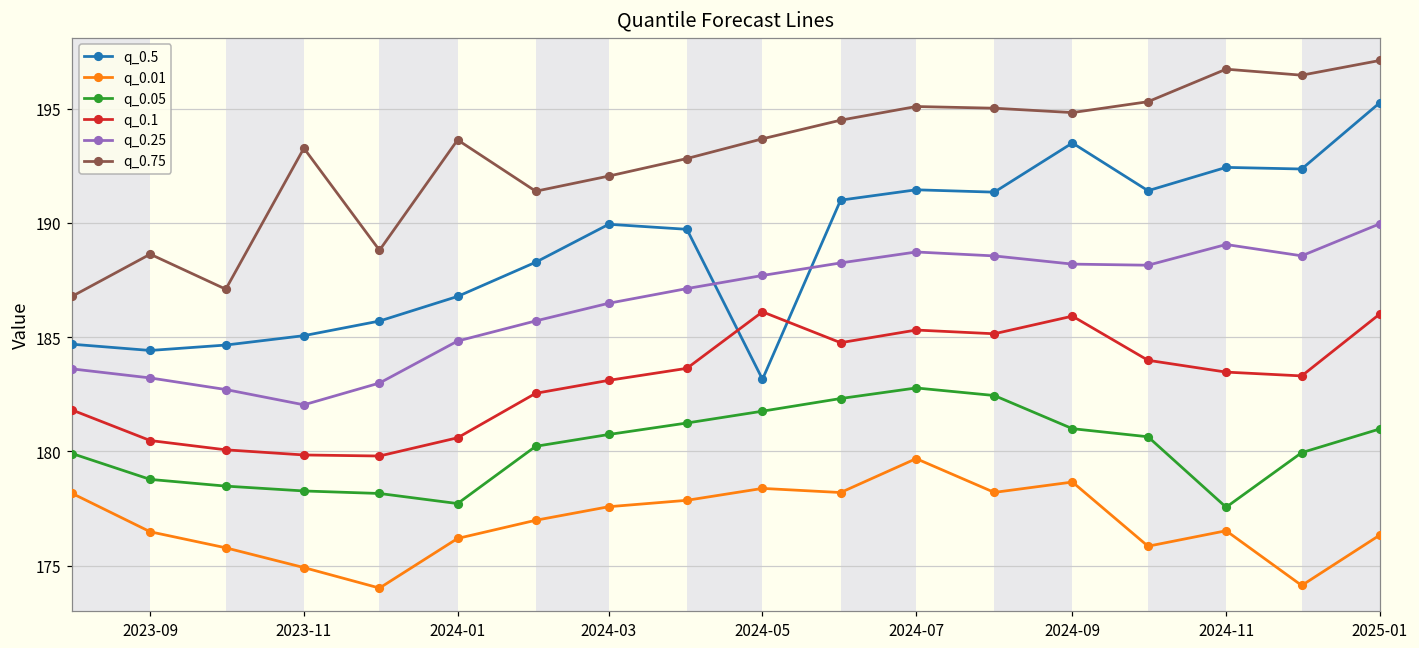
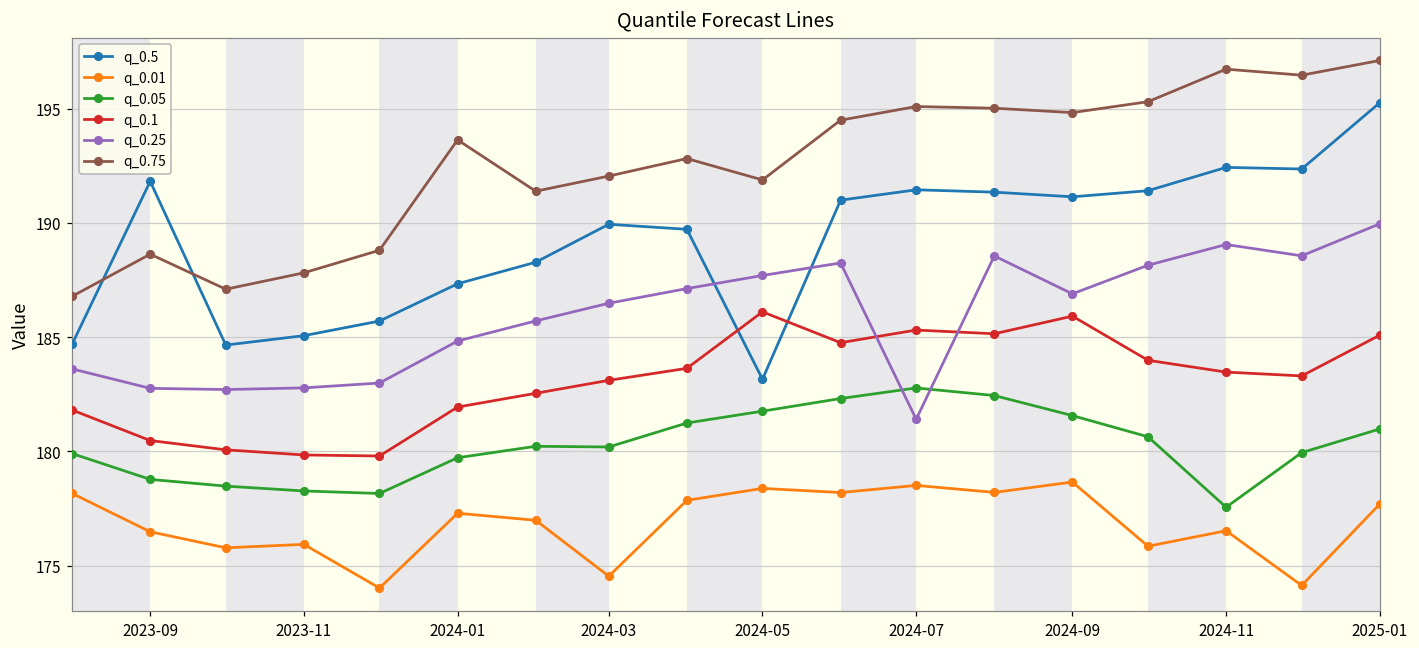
q_0.5, 2023-09: 184.4 -> 191.8
q_0.25, 2023-09: 183.2 -> 182.8
q_0.01, 2023-11: 174.9 -> 175.9
q_0.25, 2023-11: 182.0 -> 182.8
q_0.75, 2023-11: 193.3 -> 187.8
q_0.5, 2024-01: 186.8 -> 187.3
q_0.01, 2024-01: 176.2 -> 177.3
q_0.05, 2024-01: 177.7 -> 179.7
q_0.1, 2024-01: 180.6 -> 181.9
q_0.01, 2024-03: 177.6 -> 174.5
q_0.05, 2024-03: 180.7 -> 180.2
q_0.75, 2024-05: 193.7 -> 191.9
q_0.01, 2024-07: 179.7 -> 178.5
q_0.25, 2024-07: 188.7 -> 181.4
q_0.5, 2024-09: 193.5 -> 191.1
q_0.05, 2024-09: 181.0 -> 181.6
q_0.25, 2024-09: 188.2 -> 186.9
q_0.01, 2025-01: 176.3 -> 177.7
q_0.1, 2025-01: 186.0 -> 185.1
